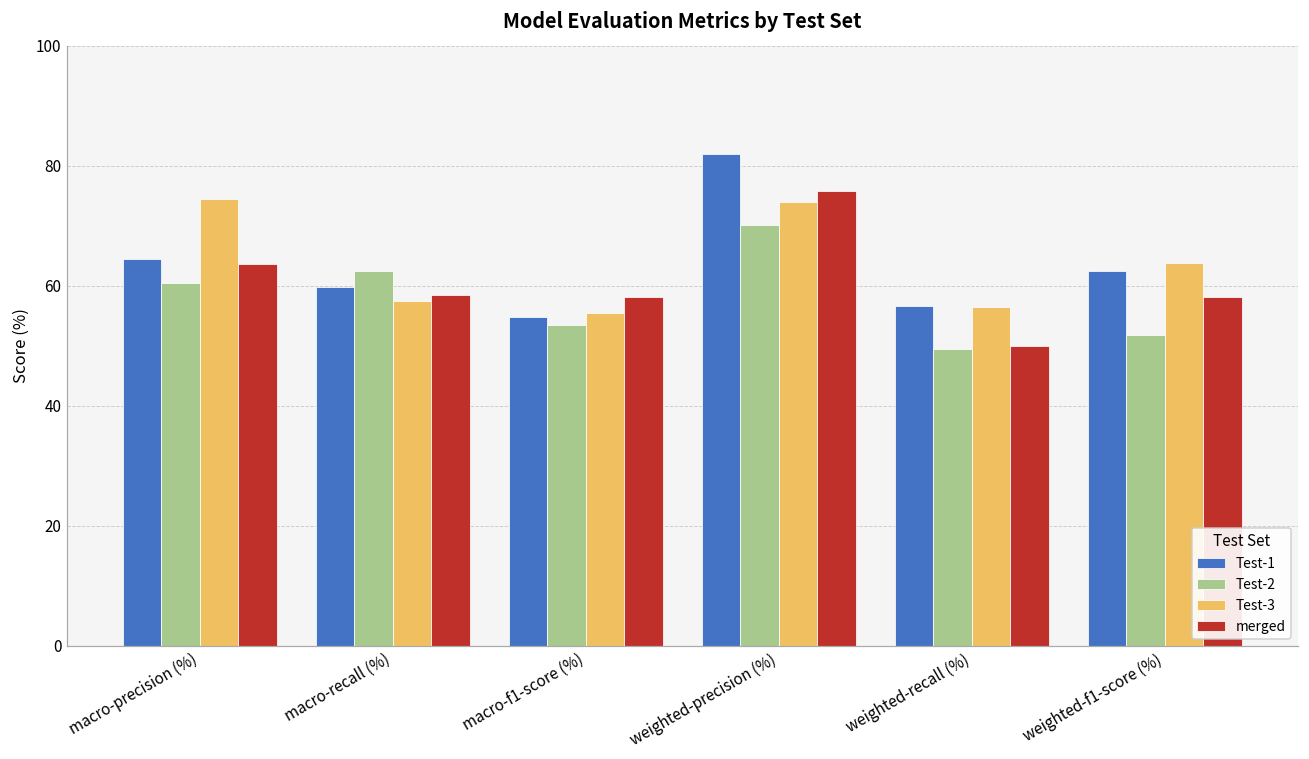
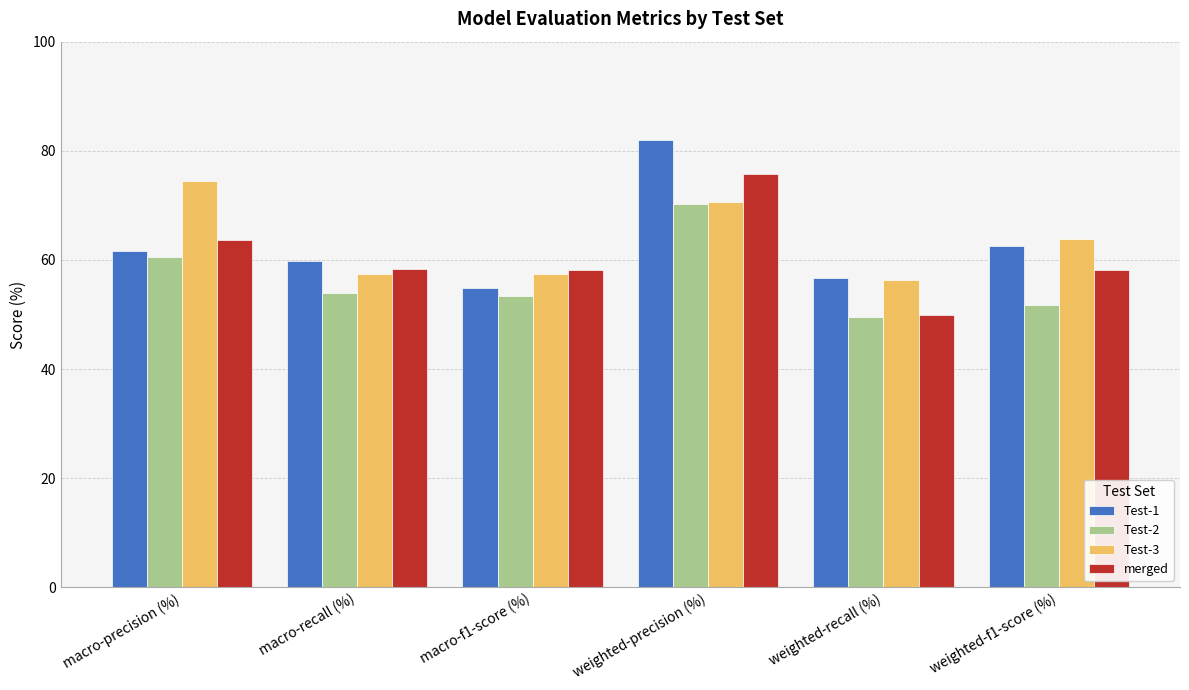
Test-1, macro-precision (%): 64 -> 62
Test-2, macro-recall (%): 63 -> 54
Test-3, macro-f1-score (%): 56 -> 57
Test-3, weighted-precision (%): 74 -> 71
